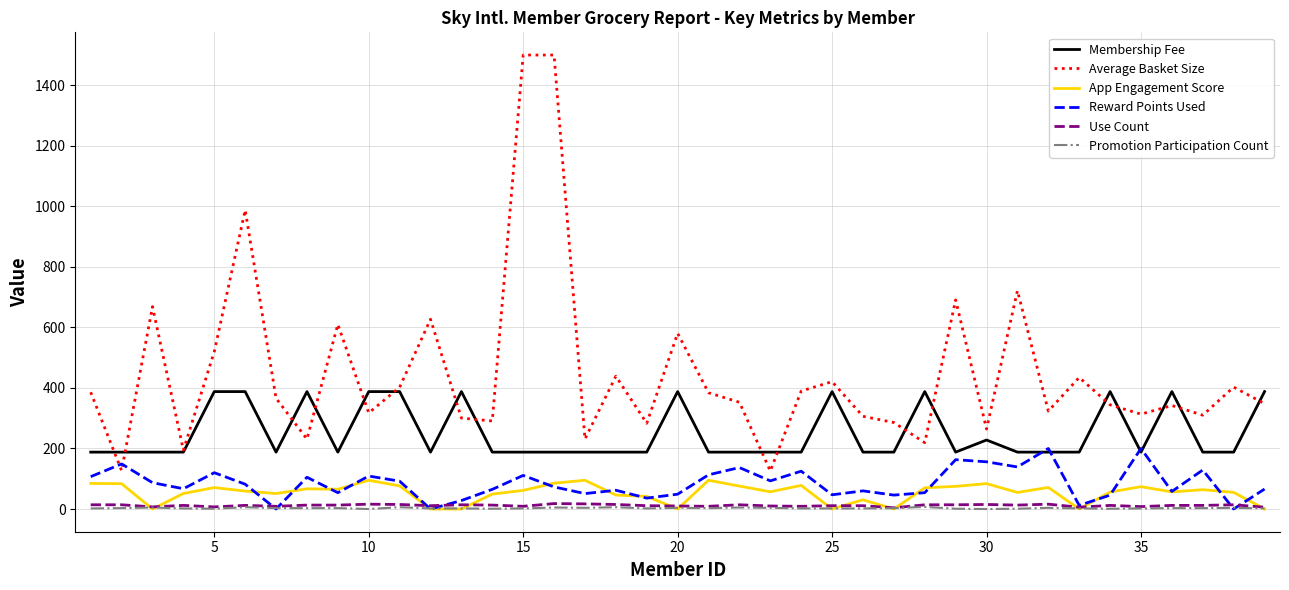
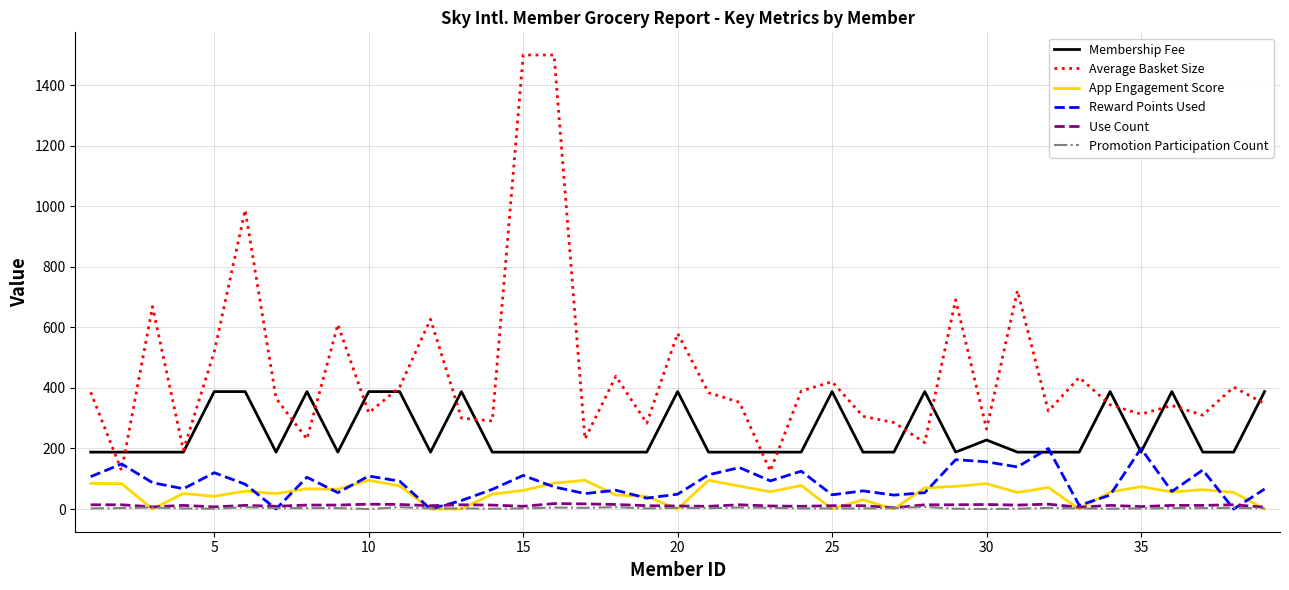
App Engagement Score, 5: 70 -> 40
